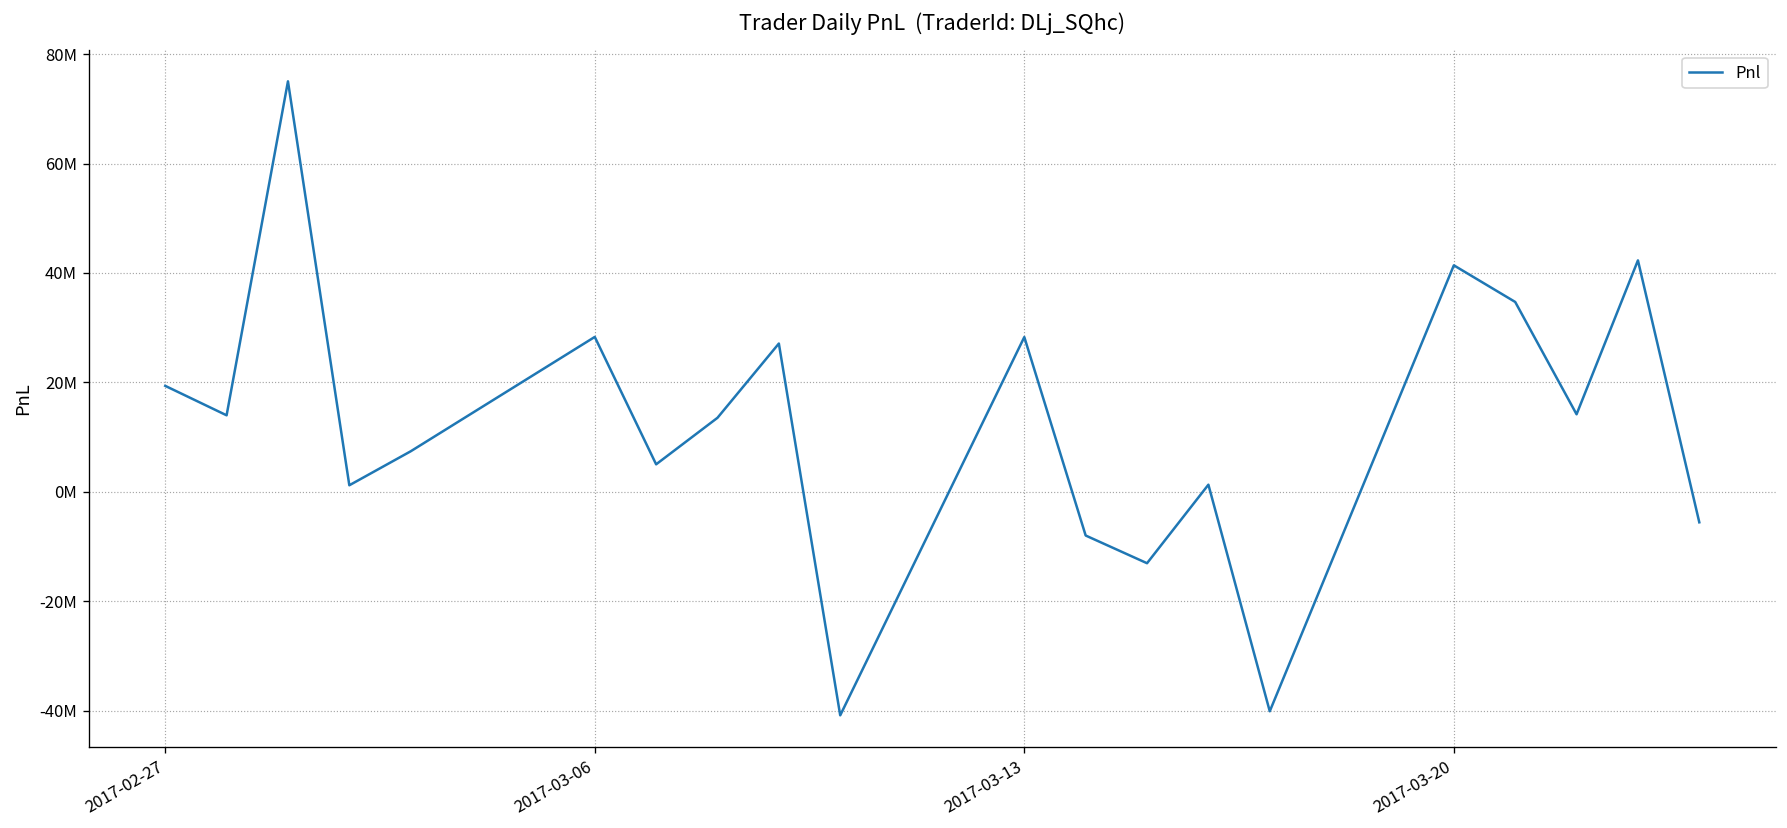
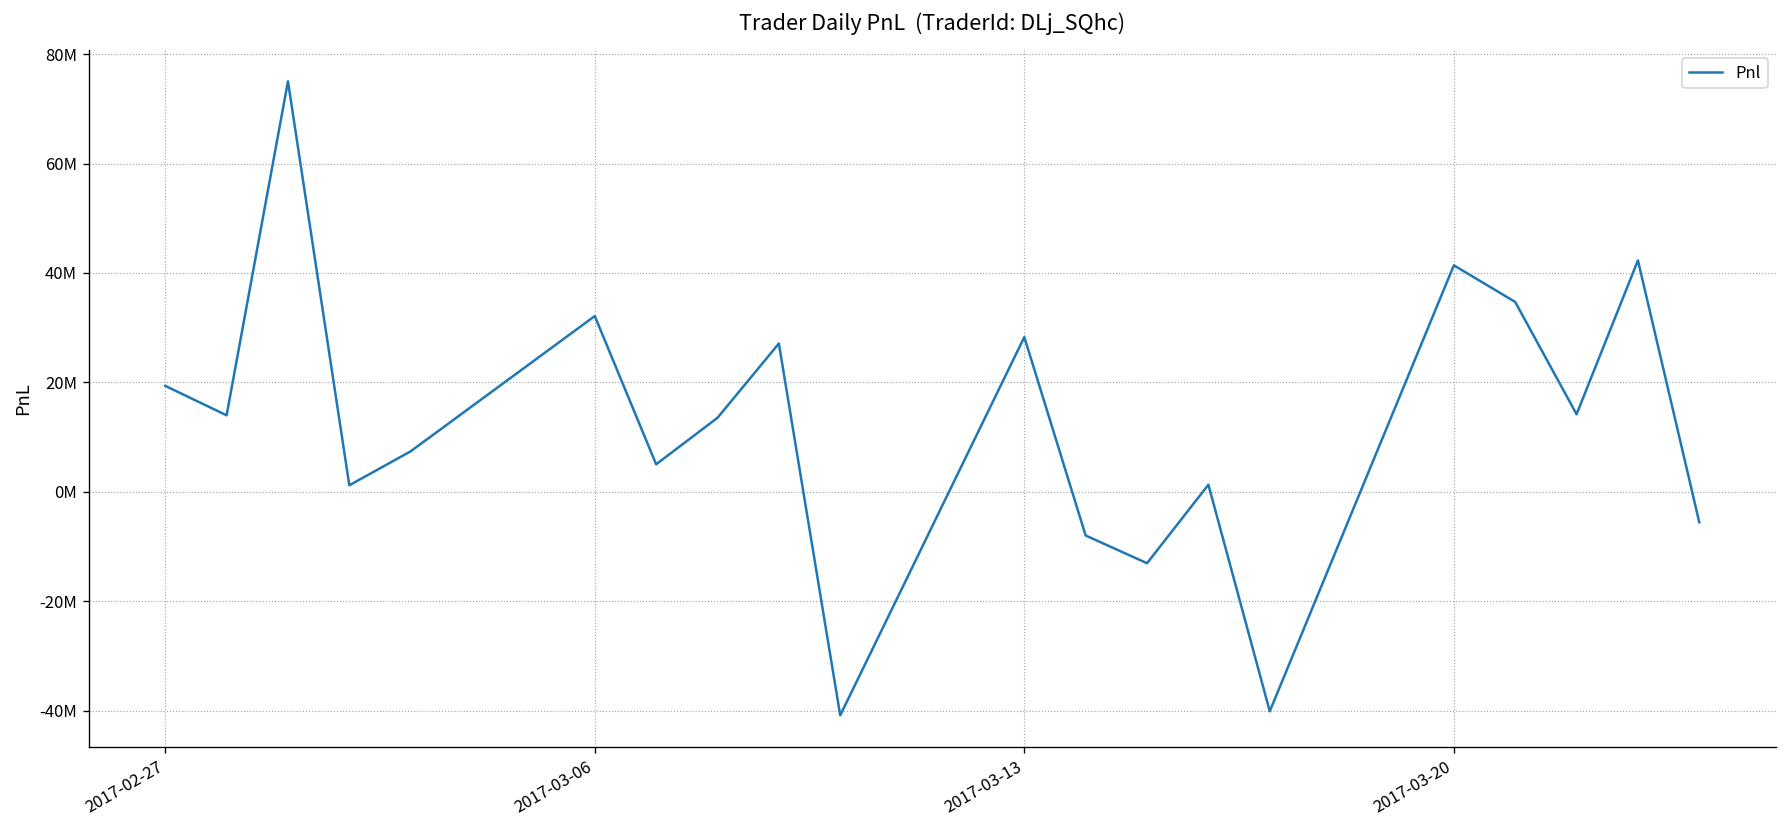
2017-03-06: 28000000 -> 32000000
